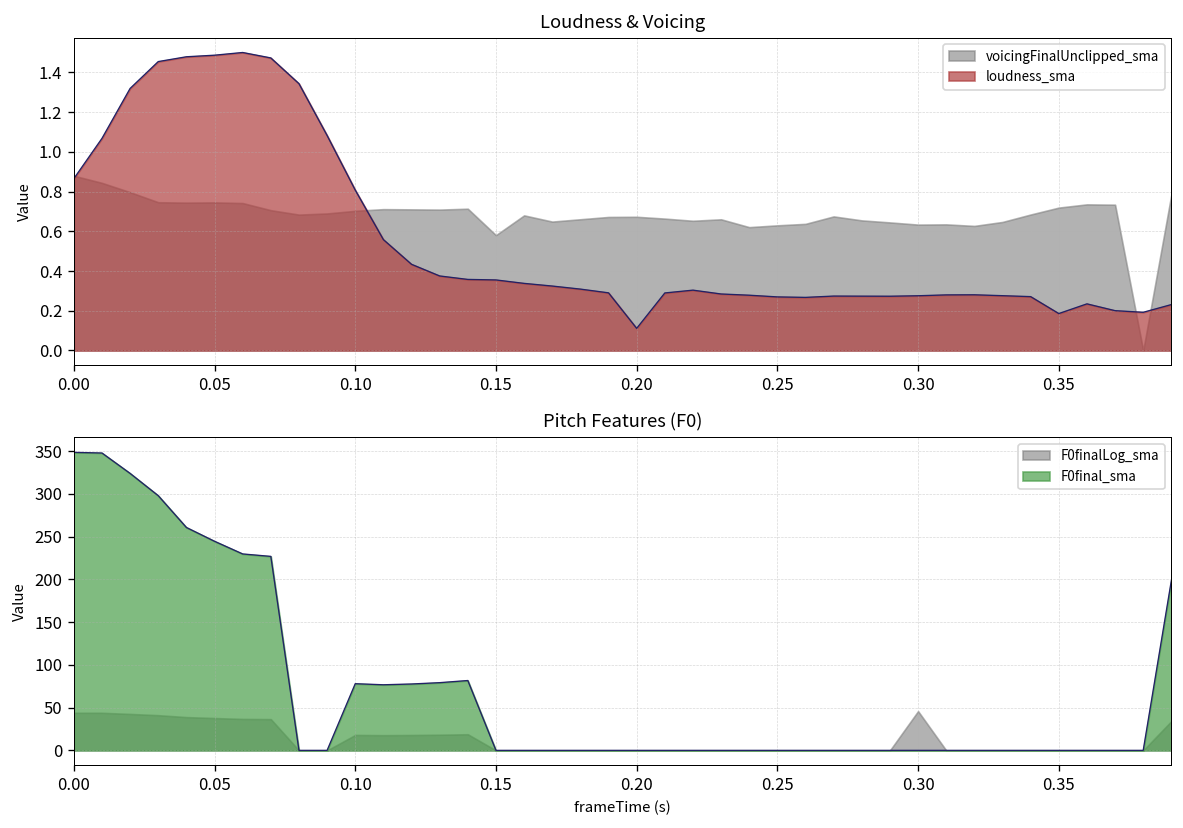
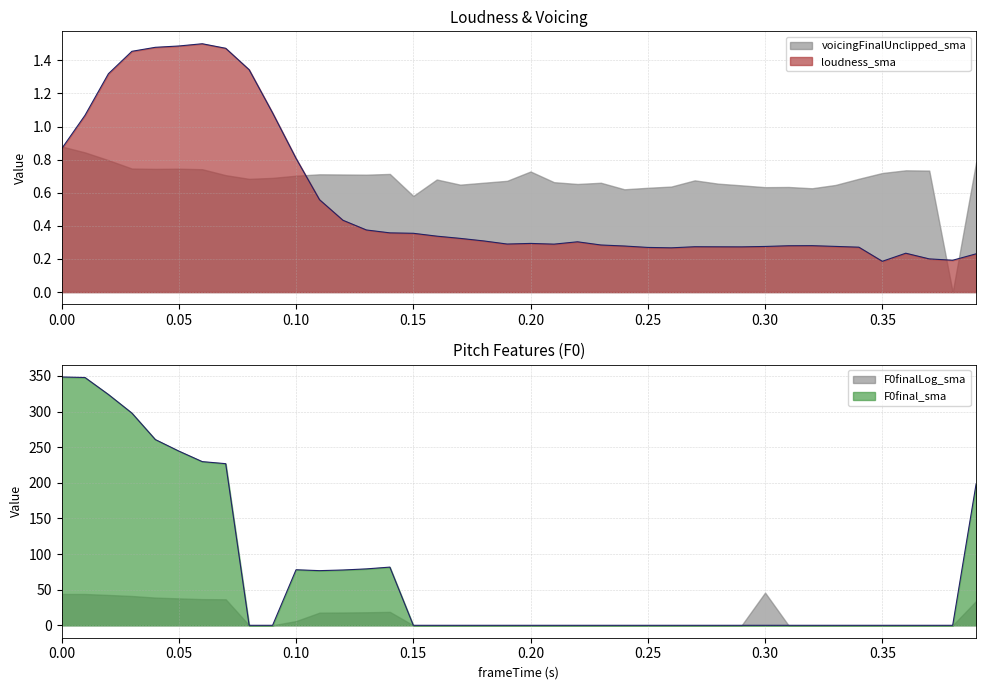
Loudness & Voicing, voicingFinalUnclipped_sma, 0.20: 0.67 -> 0.73
Loudness & Voicing, loudness_sma, 0.20: 0.11 -> 0.29
Pitch Features (F0), F0finalLog_sma, 0.10: 20 -> 10
